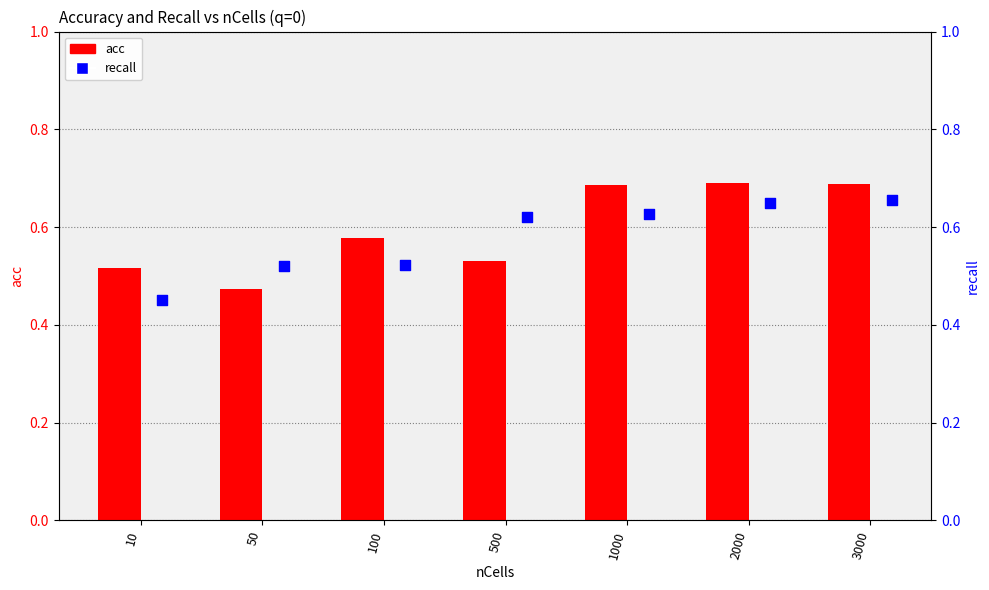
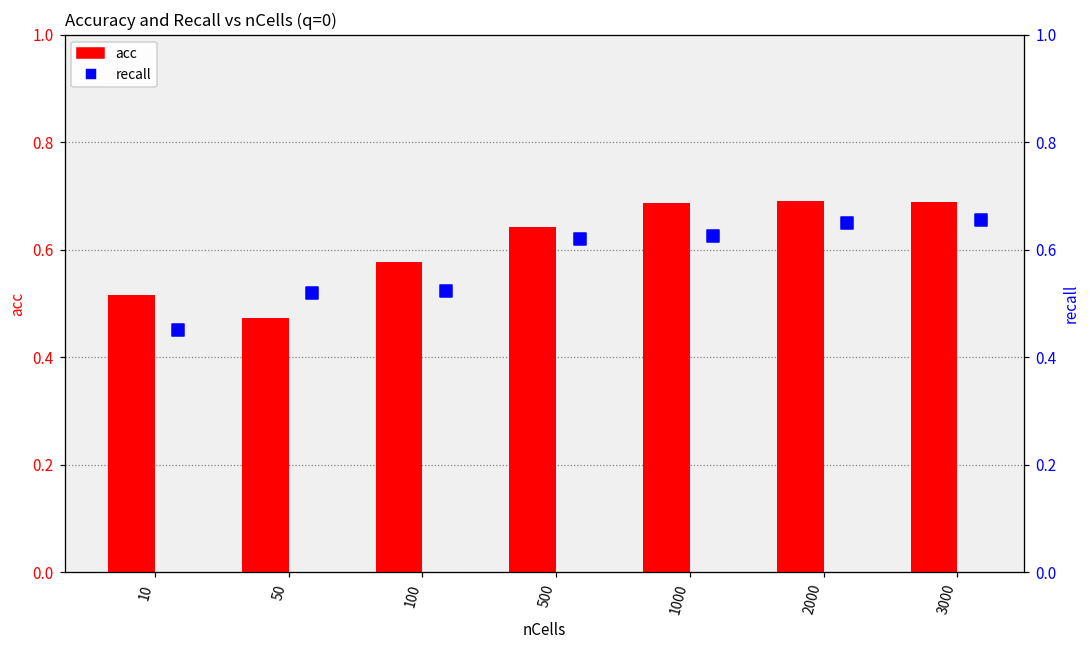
acc, 500: 0.53 -> 0.64
